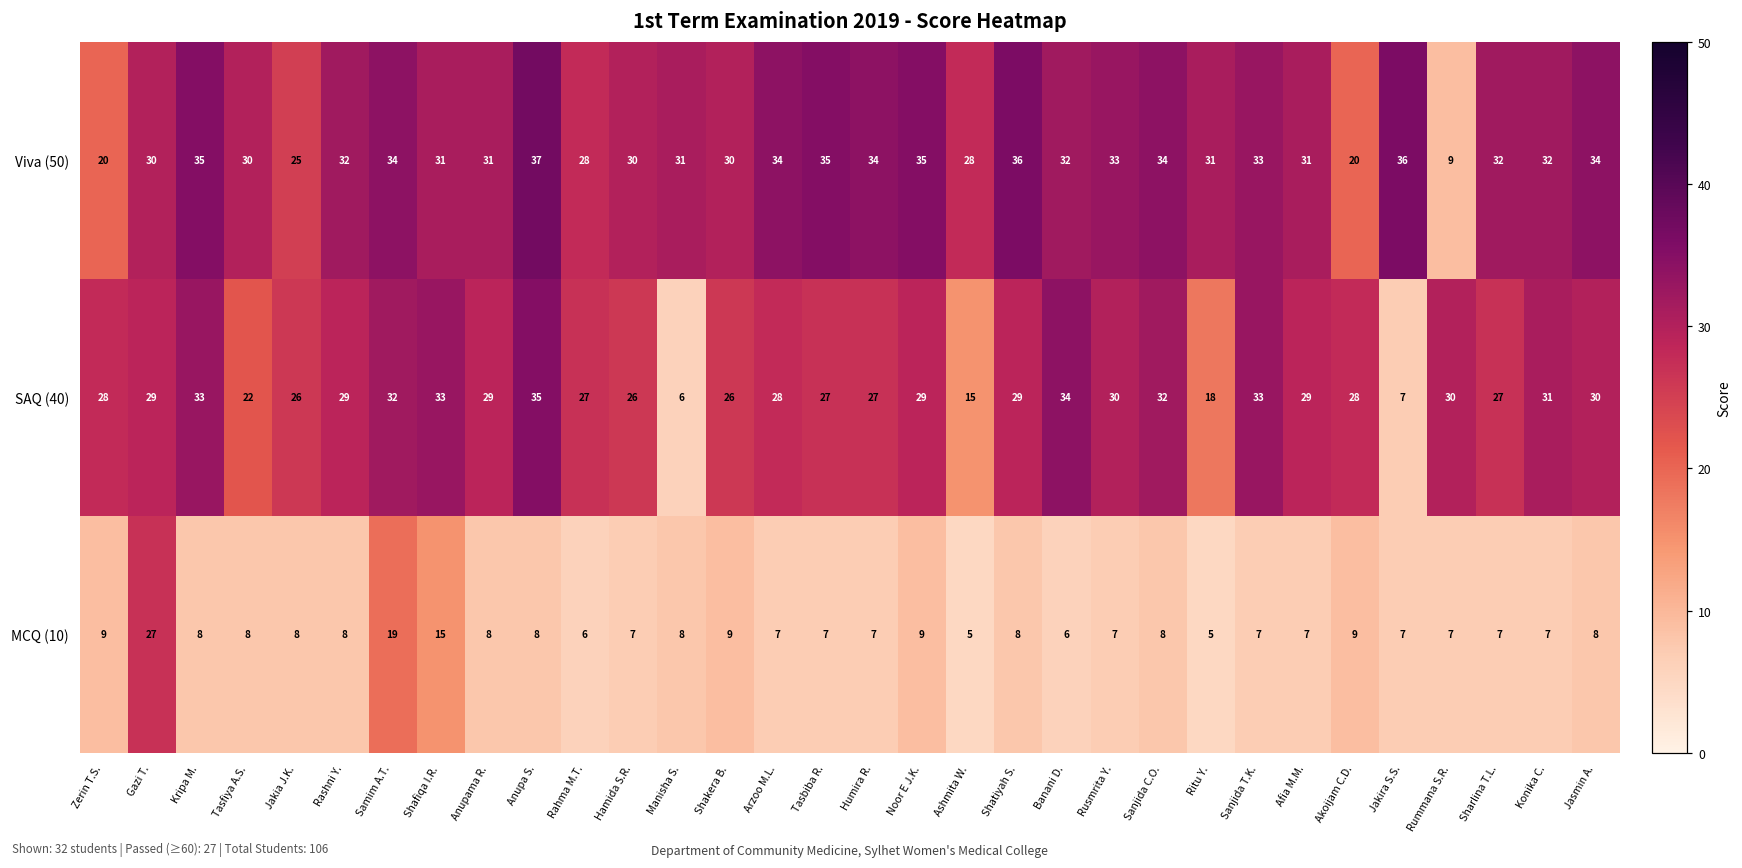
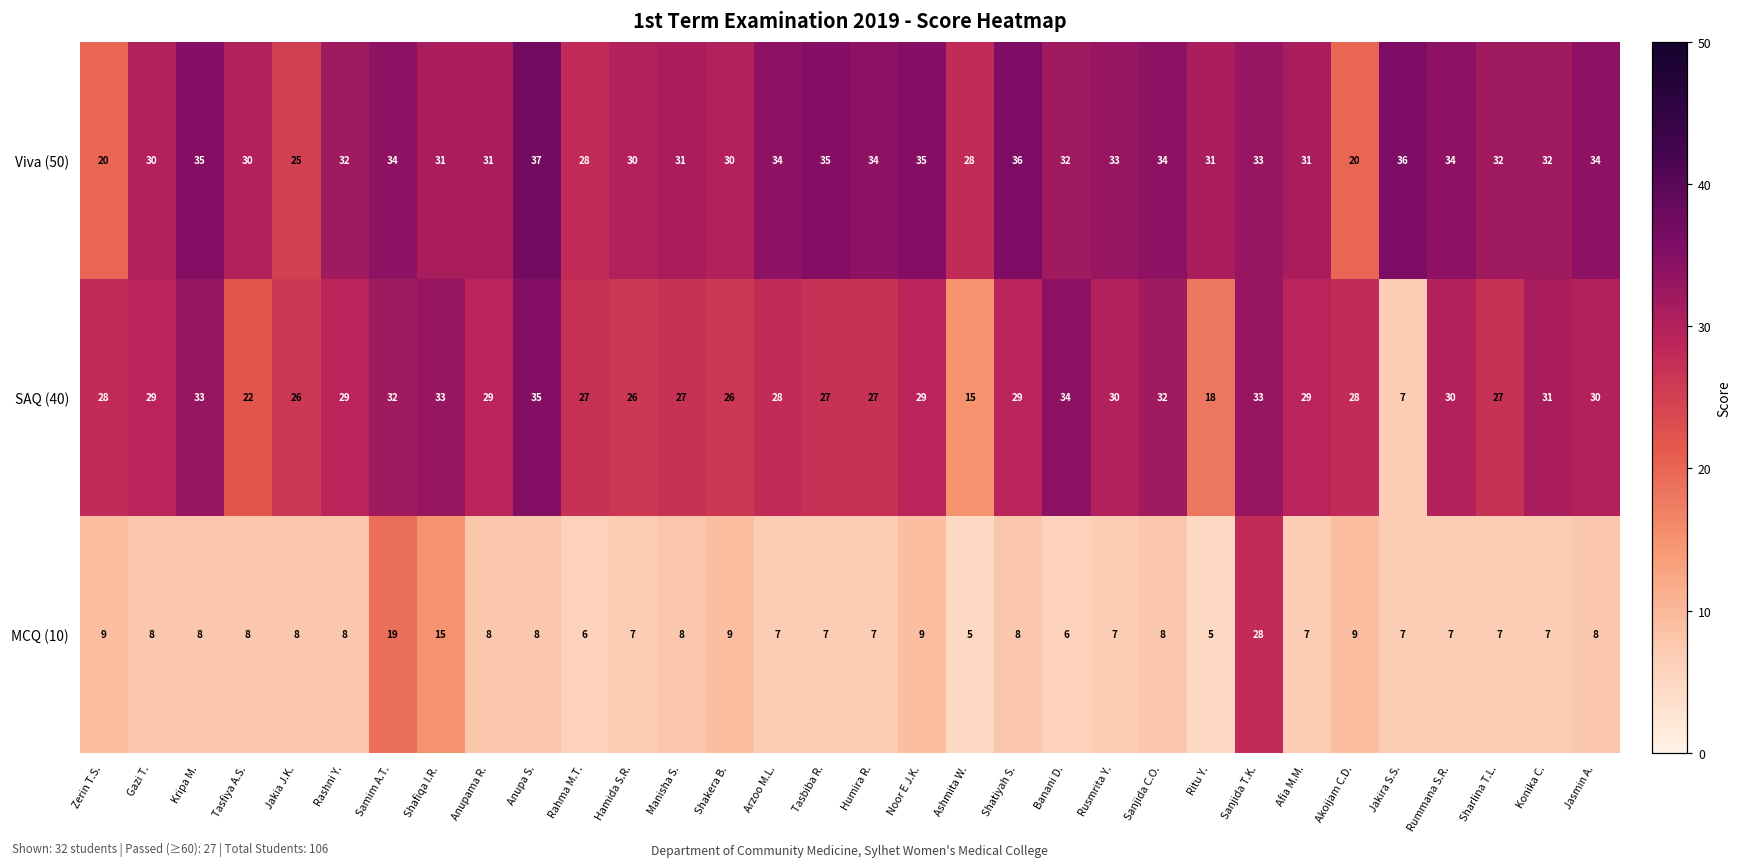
Viva (50), Rummana S.R.: 9 -> 34
SAQ (40), Manisha S.: 6 -> 27
MCQ (10), Gazi T.: 27 -> 8
MCQ (10), Sanjida T.K.: 7 -> 28
